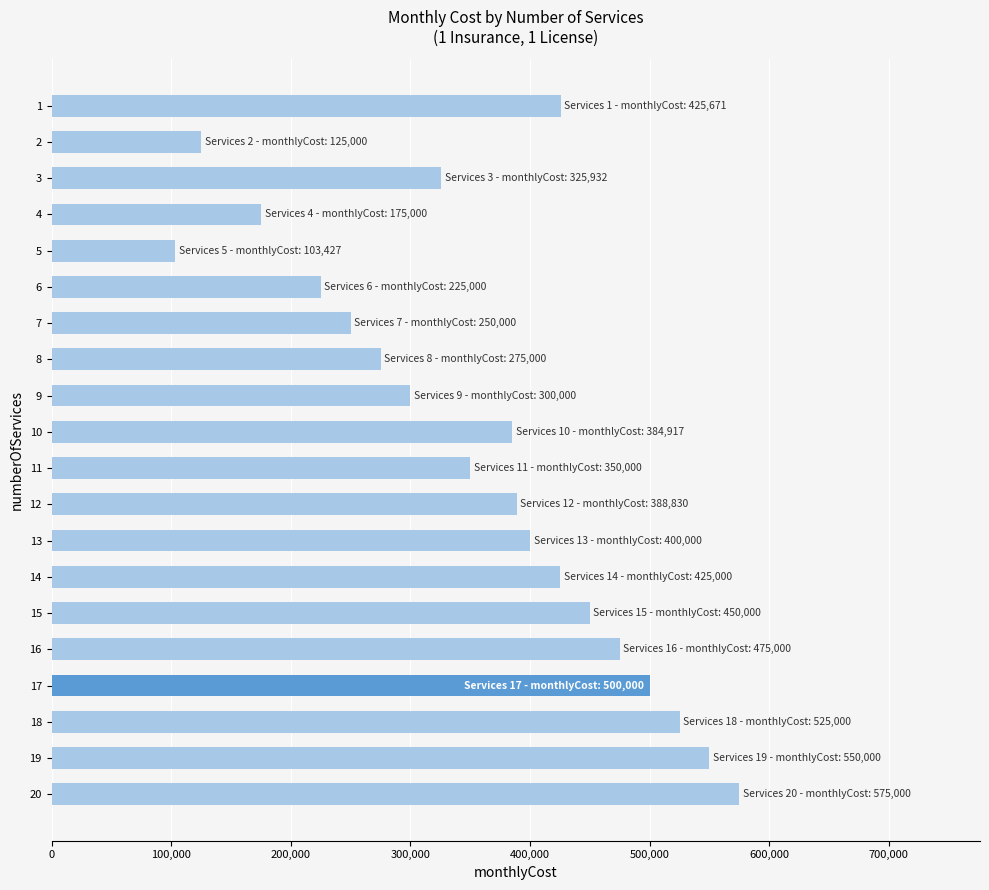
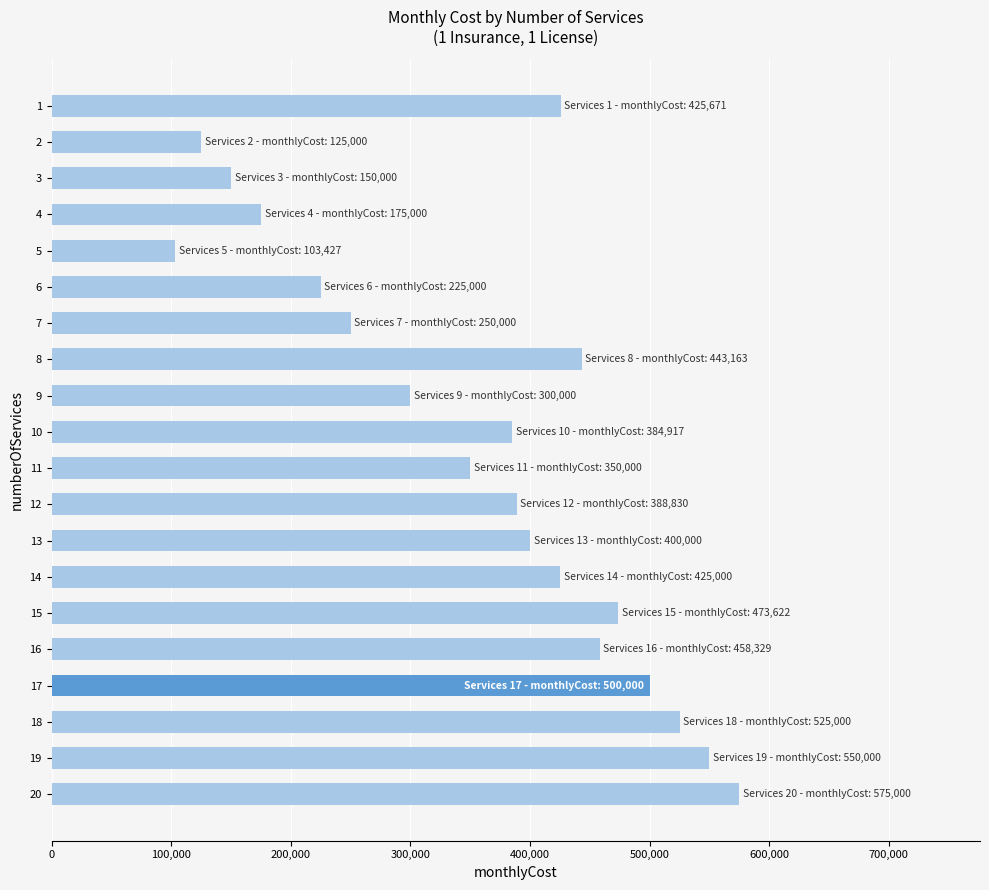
3: 325,932 -> 150,000
8: 275,000 -> 443,163
15: 450,000 -> 473,622
16: 475,000 -> 458,329
